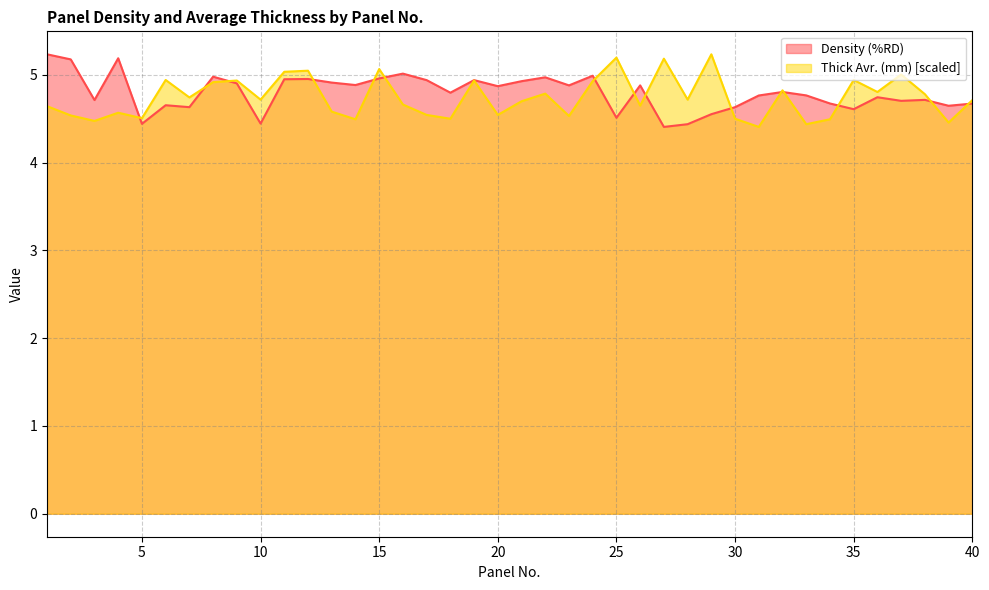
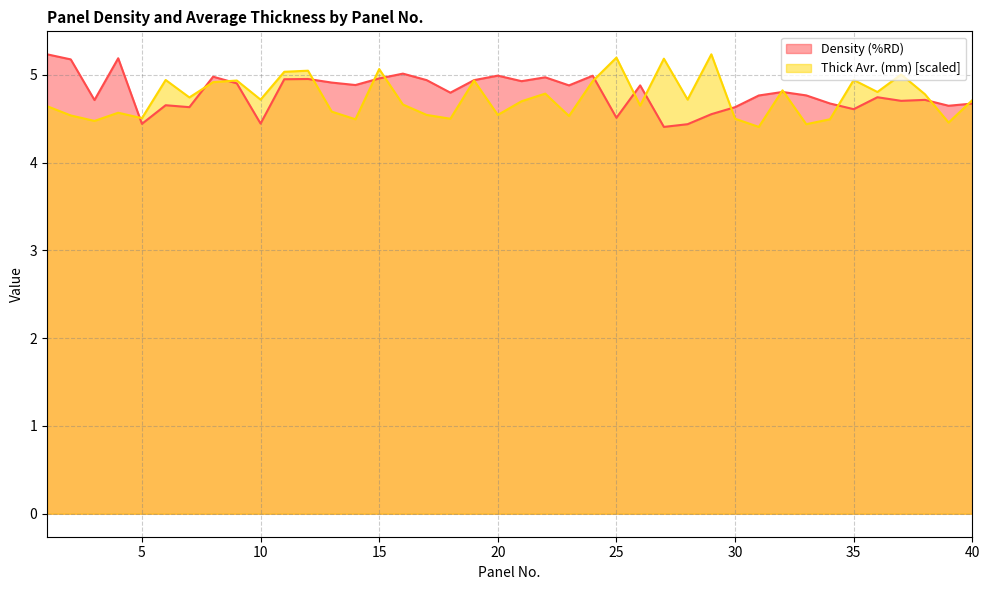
Density (%RD), 20: 4.9 -> 5.0
